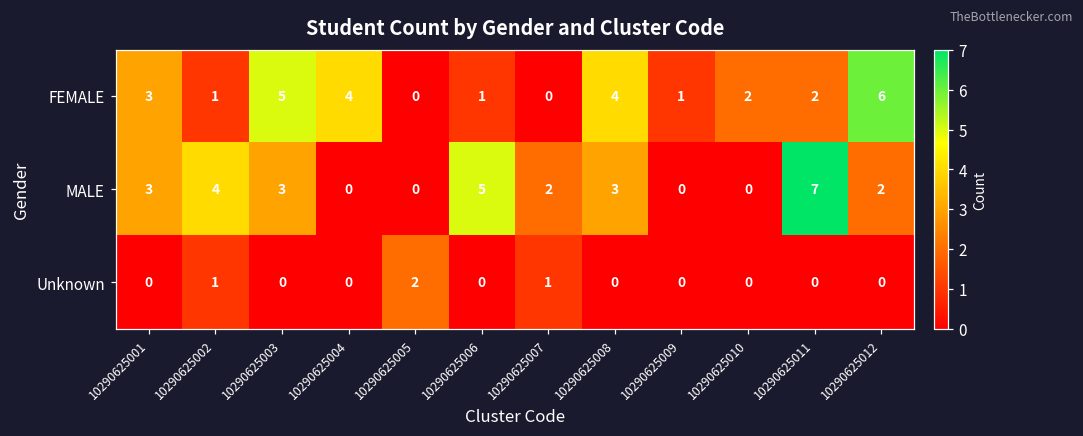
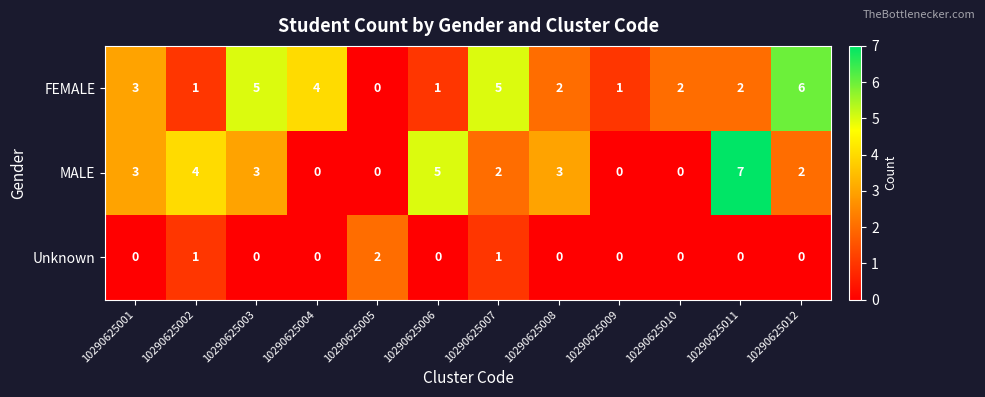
FEMALE, 10290625007: 0 -> 5
FEMALE, 10290625008: 4 -> 2
